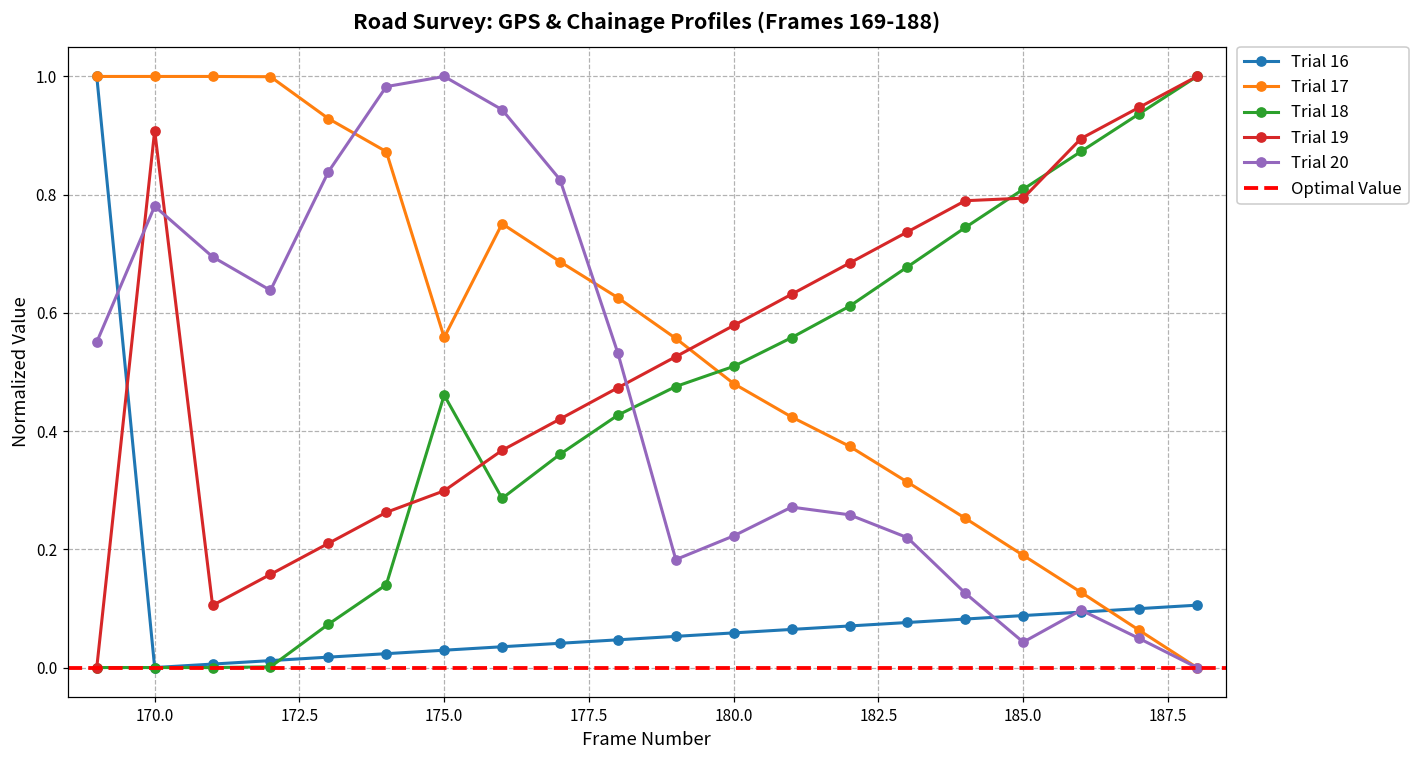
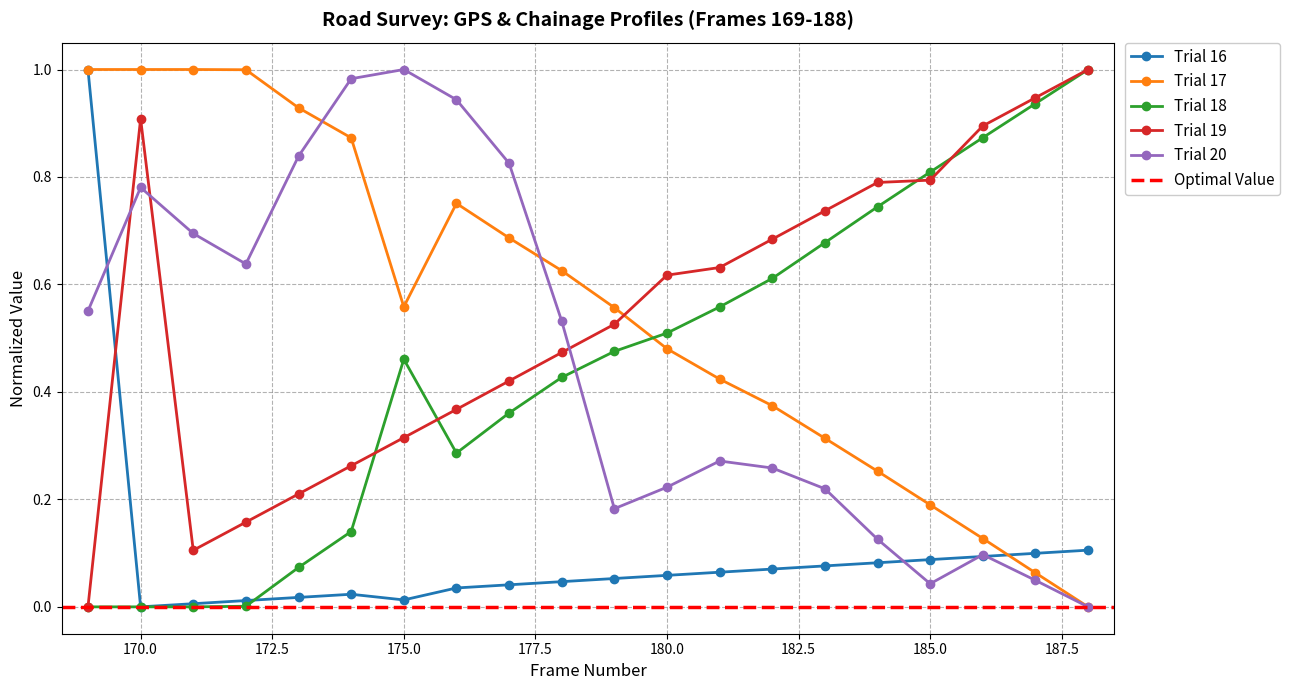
Trial 16, 175.0: 0.03 -> 0.01
Trial 19, 175.0: 0.30 -> 0.31
Trial 19, 180.0: 0.58 -> 0.62
